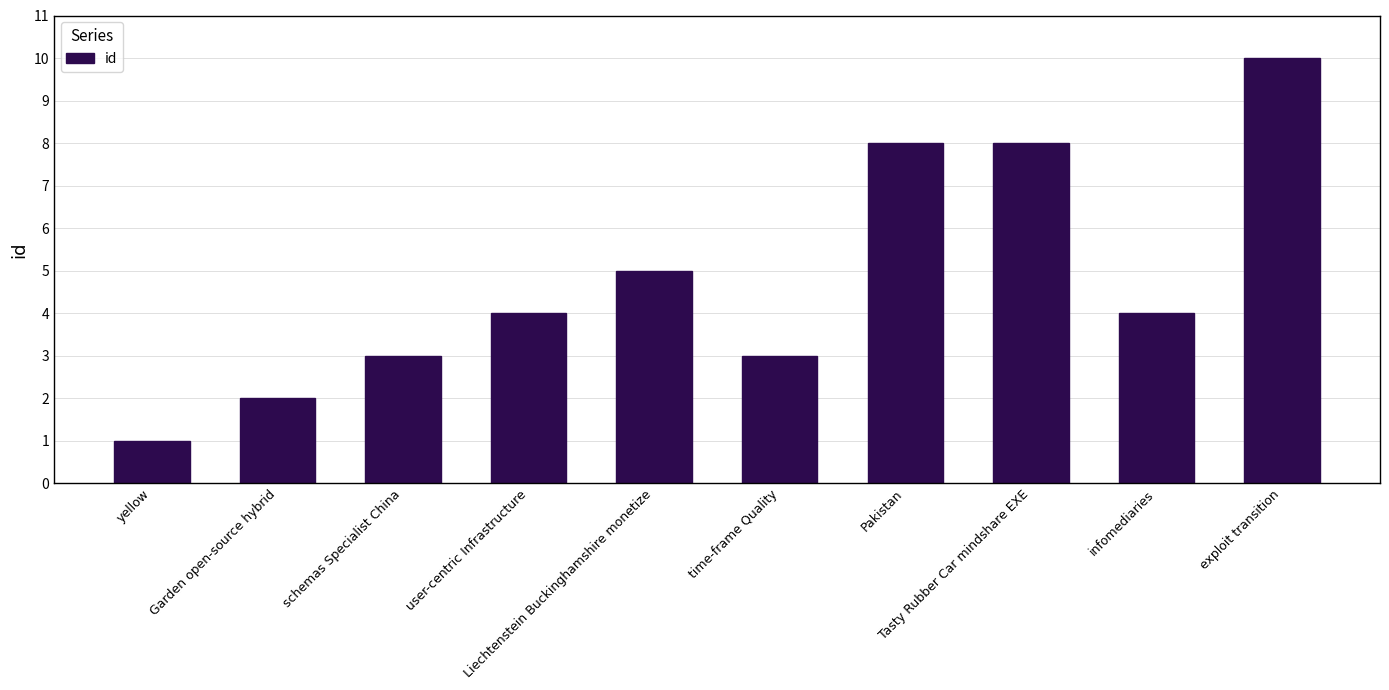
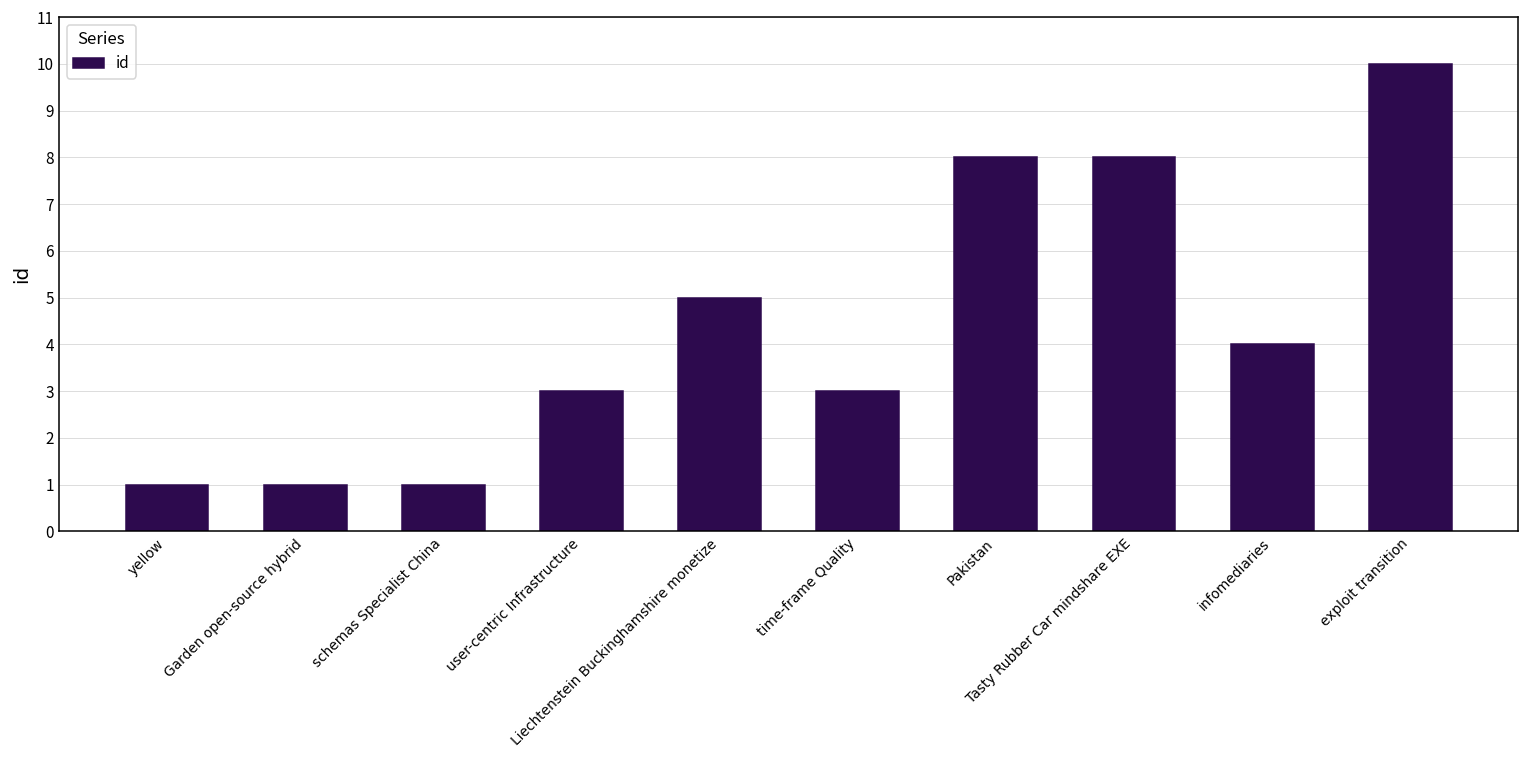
Garden open-source hybrid: 2 -> 1
schemas Specialist China: 3 -> 1
user-centric Infrastructure: 4 -> 3
